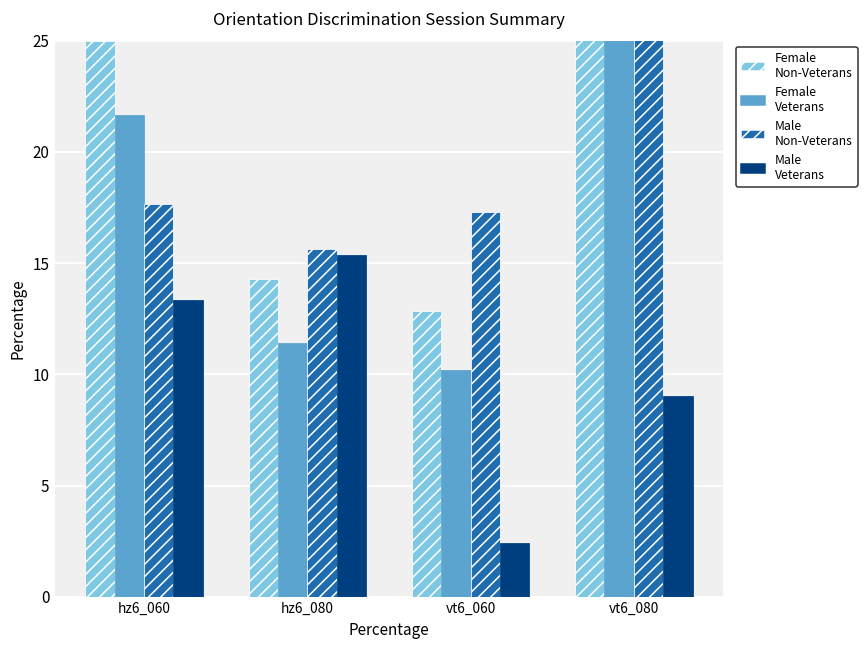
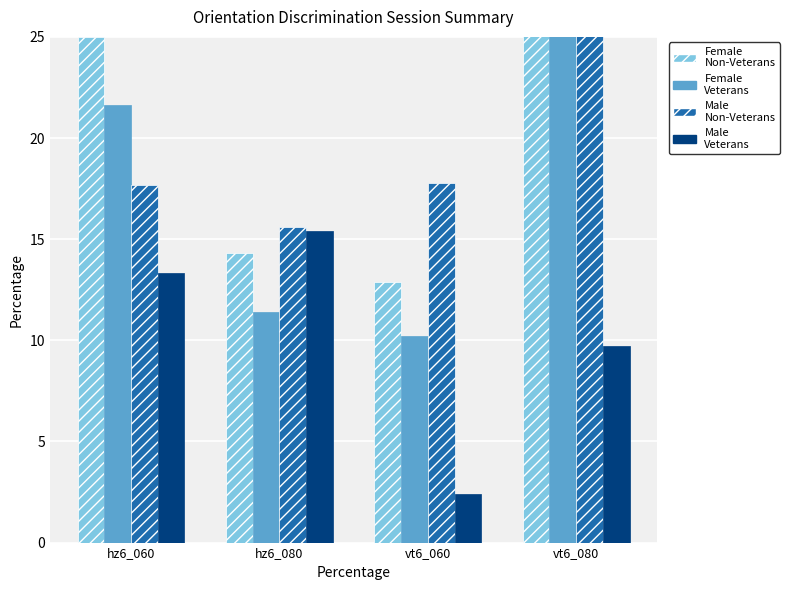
Male Non-Veterans, vt6_060: 17.3 -> 17.8
Male Veterans, vt6_080: 9.0 -> 9.7
